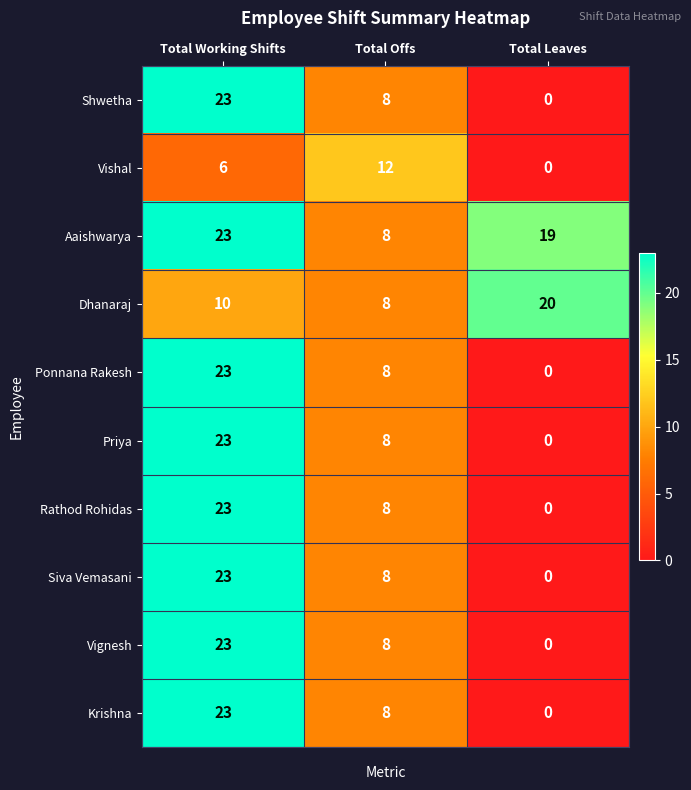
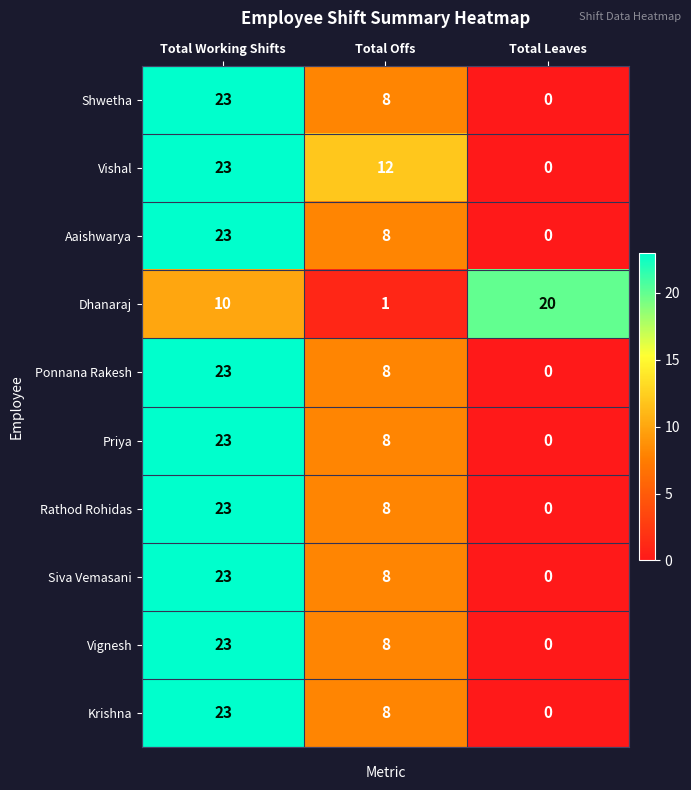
Vishal, Total Working Shifts: 6 -> 23
Aaishwarya, Total Leaves: 19 -> 0
Dhanaraj, Total Offs: 8 -> 1
